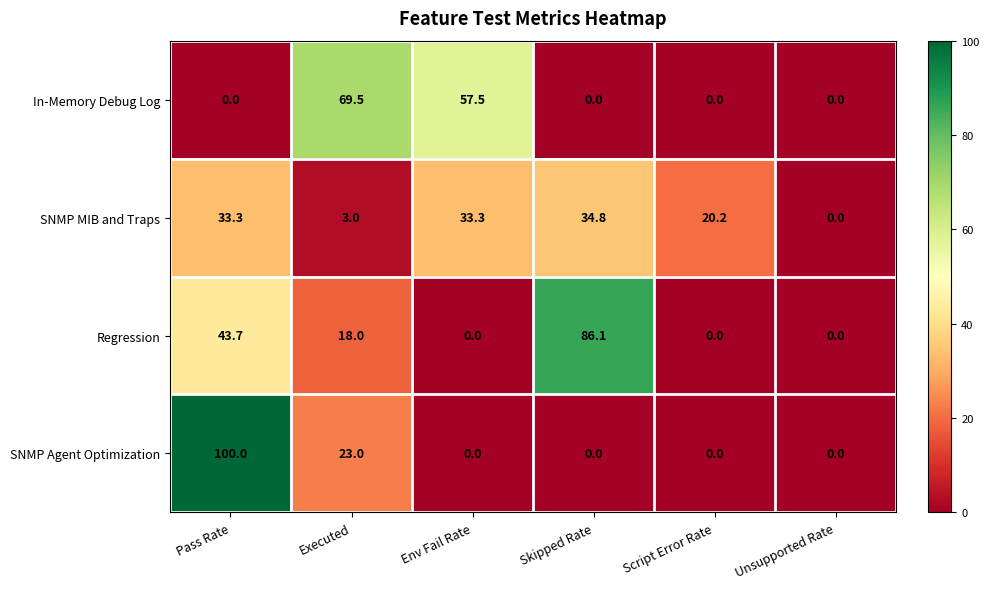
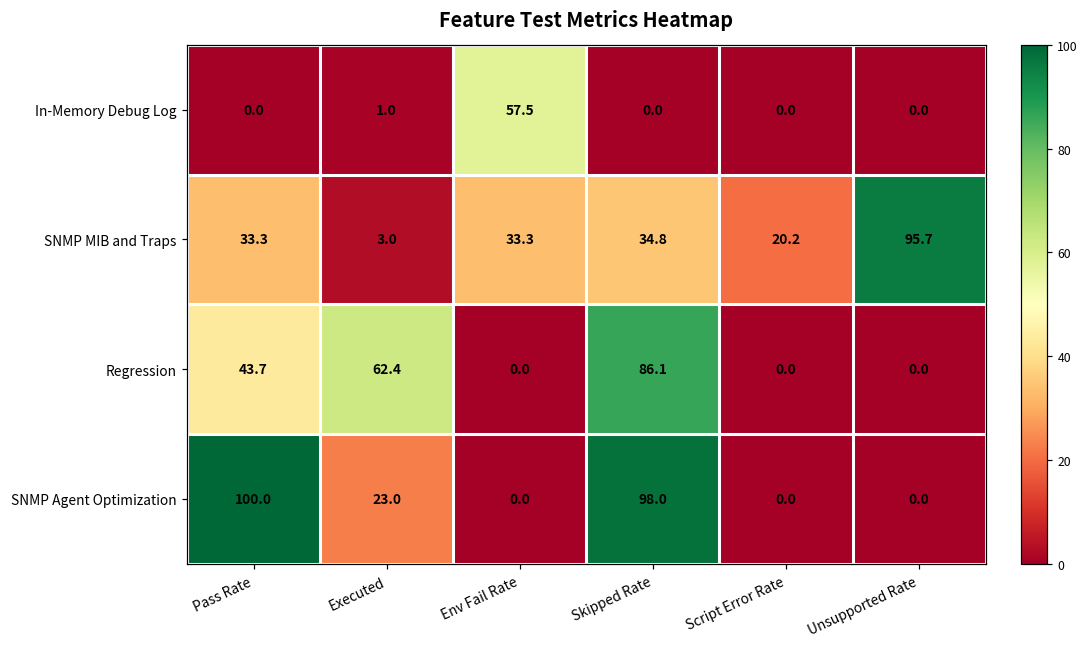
In-Memory Debug Log, Executed: 69.5 -> 1.0
SNMP MIB and Traps, Unsupported Rate: 0.0 -> 95.7
Regression, Executed: 18.0 -> 62.4
SNMP Agent Optimization, Skipped Rate: 0.0 -> 98.0
